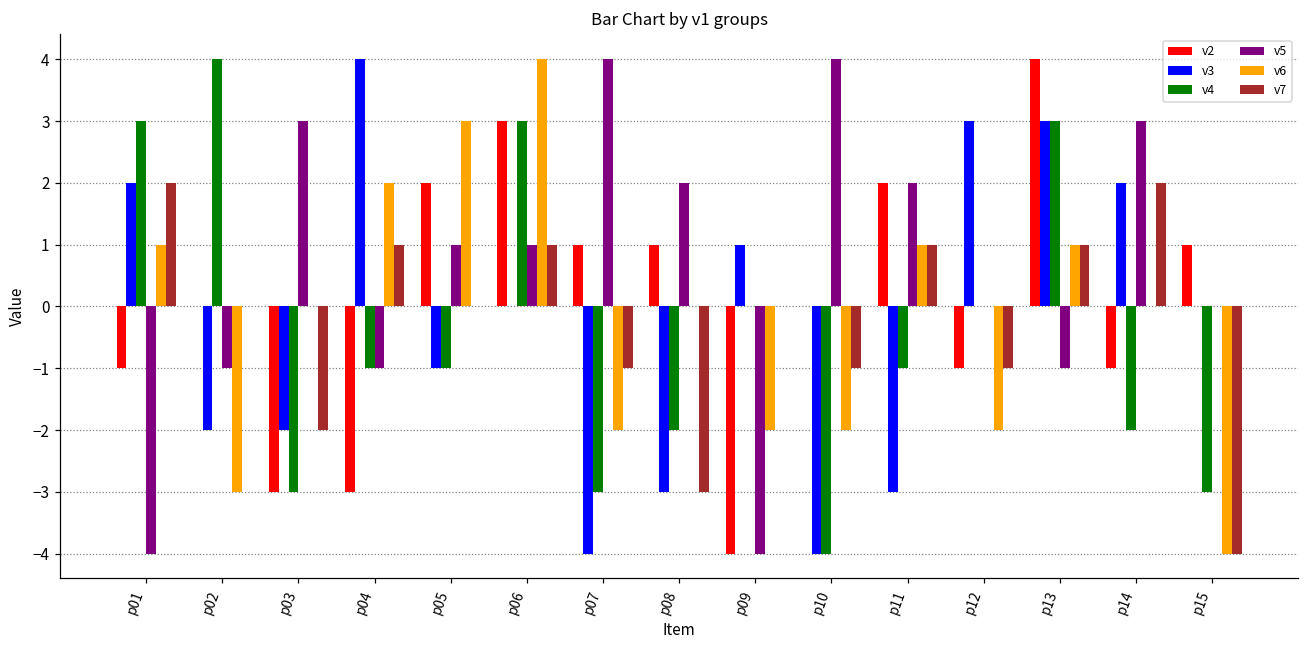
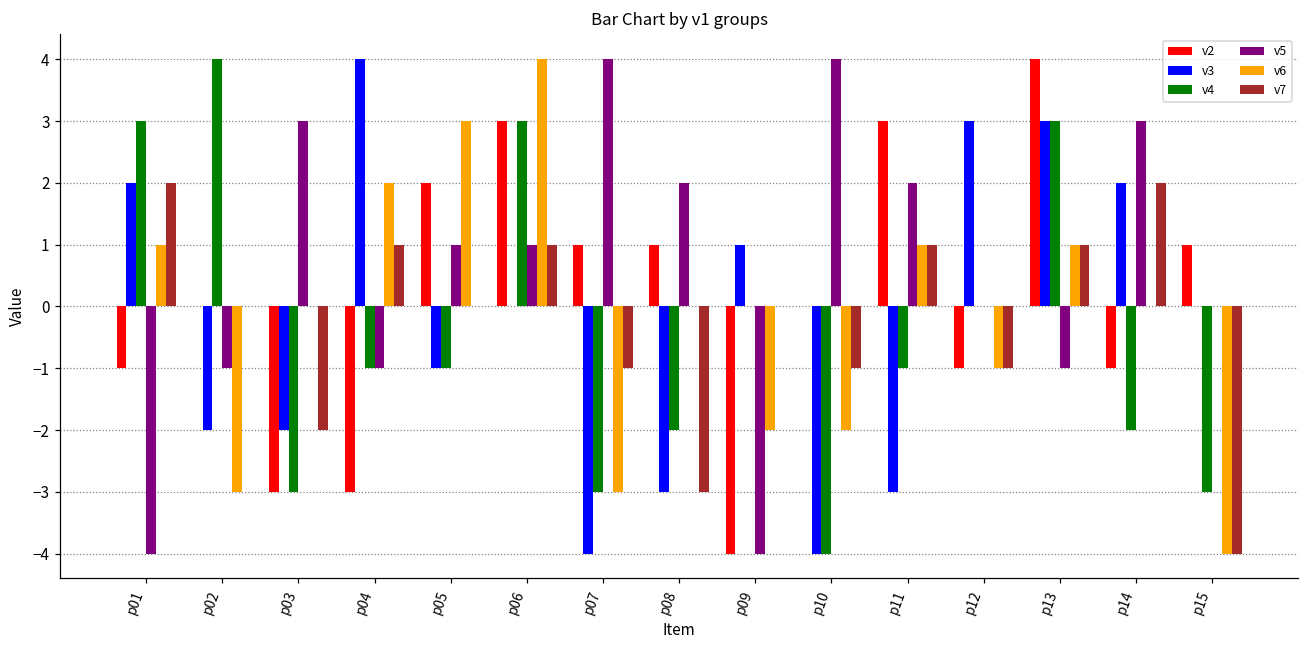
v6, p07: -2 -> -3
v2, p11: 2 -> 3
v6, p12: -2 -> -1
